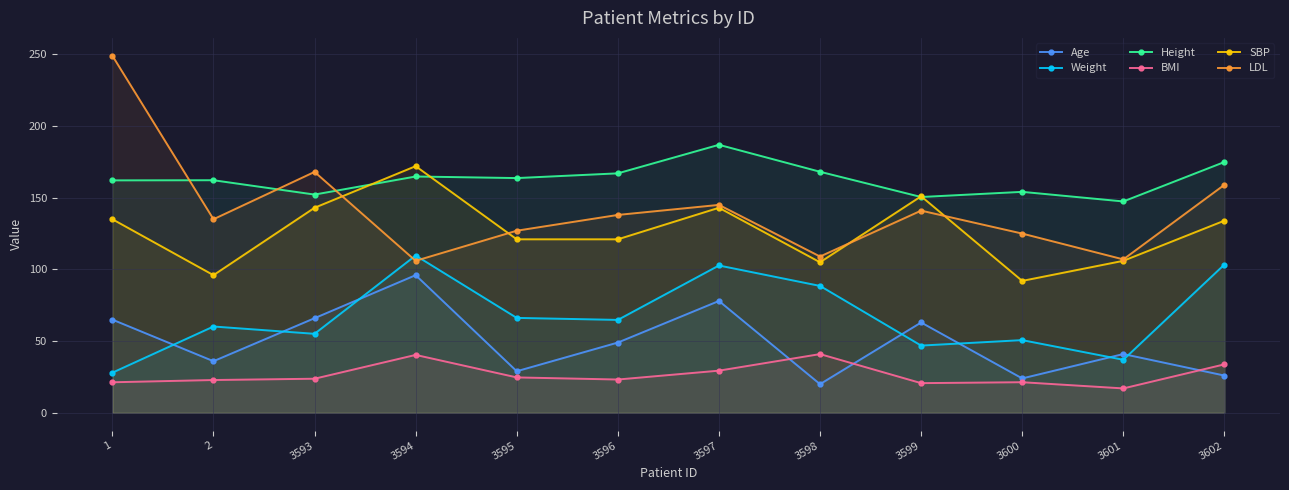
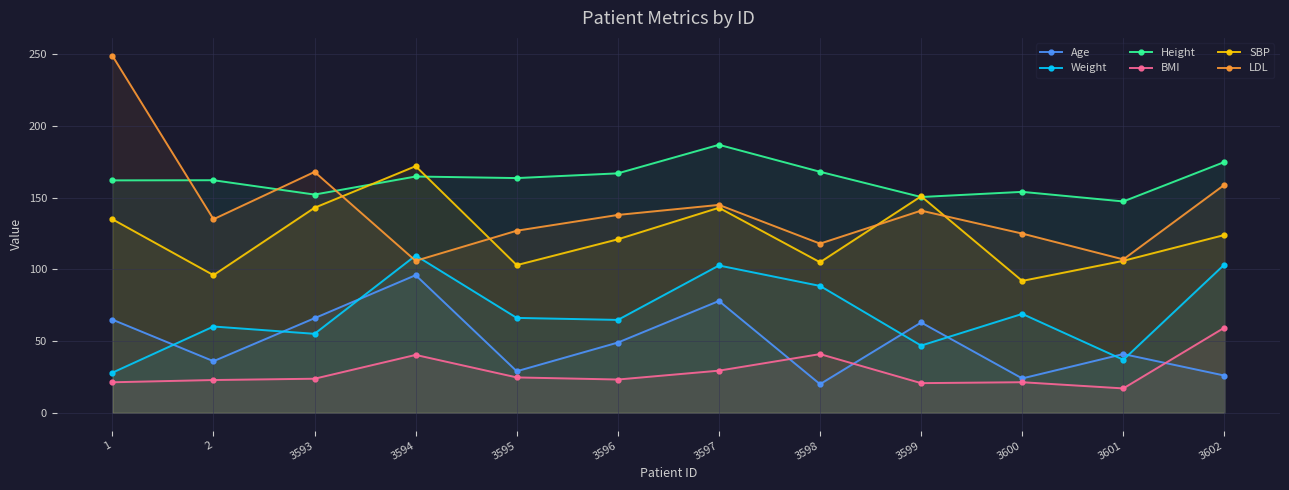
SBP, 3595: 121 -> 103
LDL, 3598: 109 -> 118
Weight, 3600: 51 -> 69
BMI, 3602: 34 -> 59
SBP, 3602: 134 -> 124
